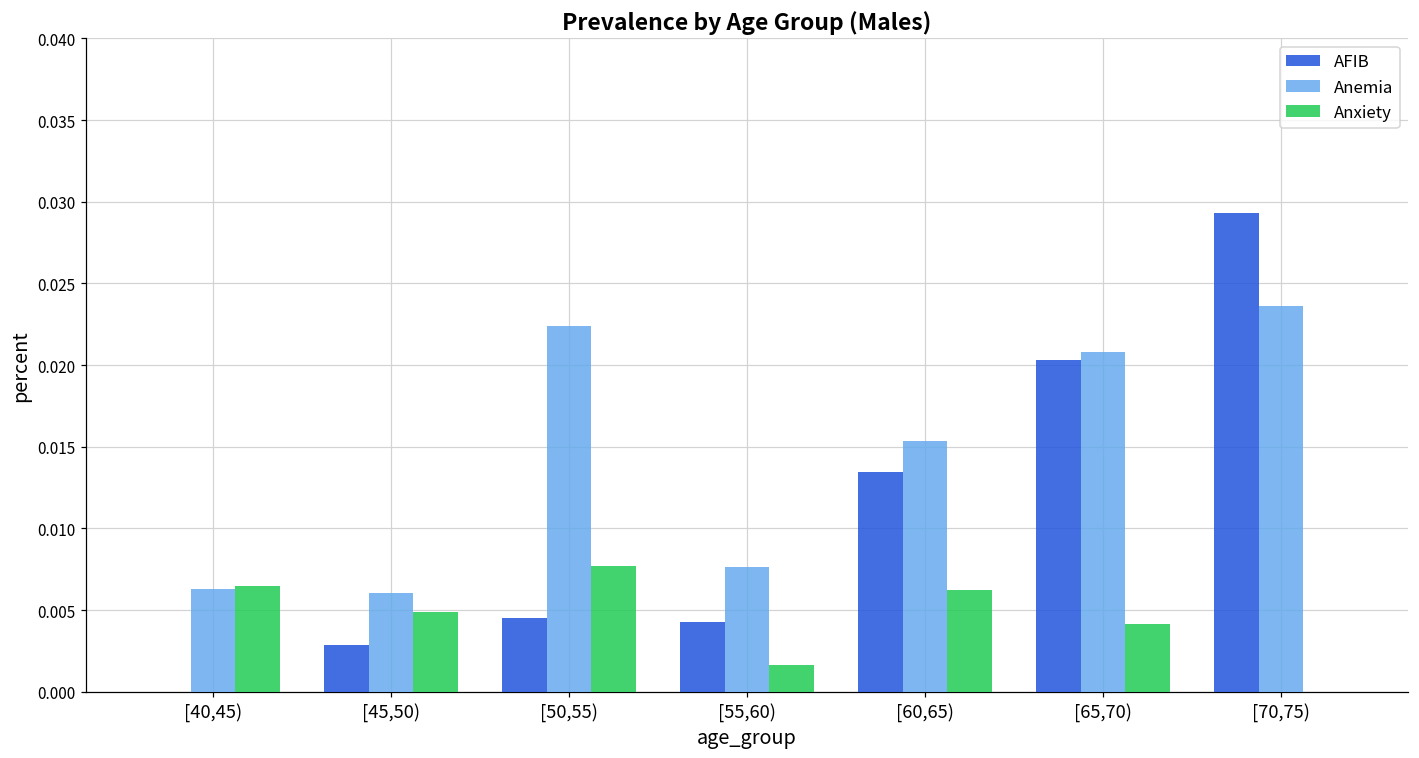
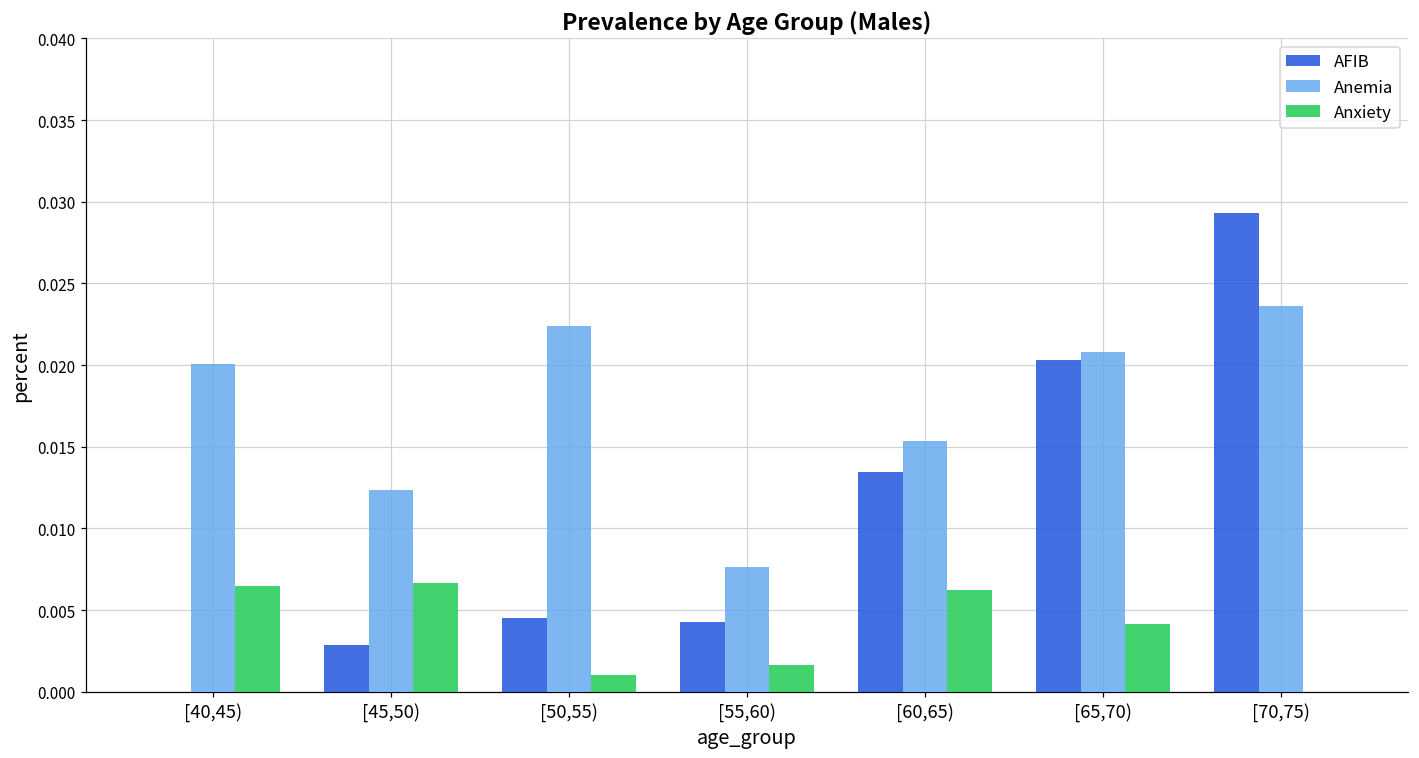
Anemia, [40,45): 0.0063 -> 0.0201
Anemia, [45,50): 0.0061 -> 0.0124
Anxiety, [45,50): 0.0049 -> 0.0067
Anxiety, [50,55): 0.0077 -> 0.0010
